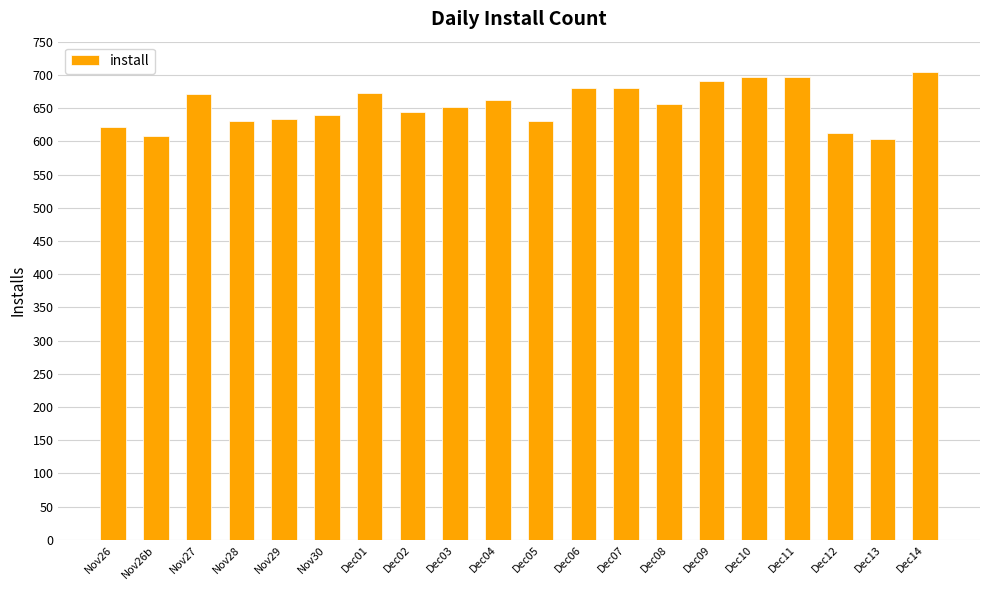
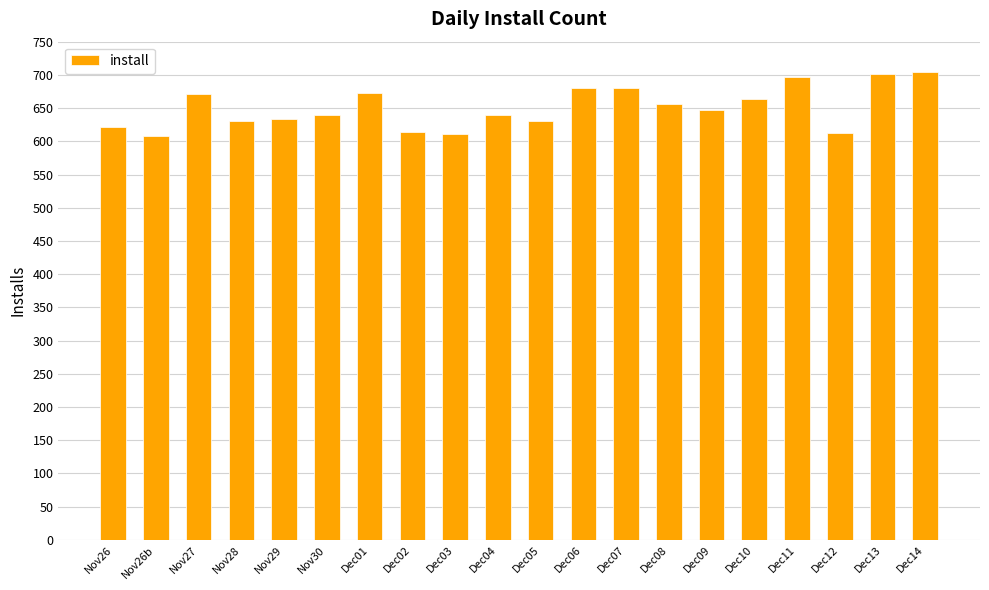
Dec02: 640 -> 610
Dec03: 650 -> 610
Dec04: 660 -> 640
Dec09: 690 -> 650
Dec10: 700 -> 660
Dec13: 600 -> 700
